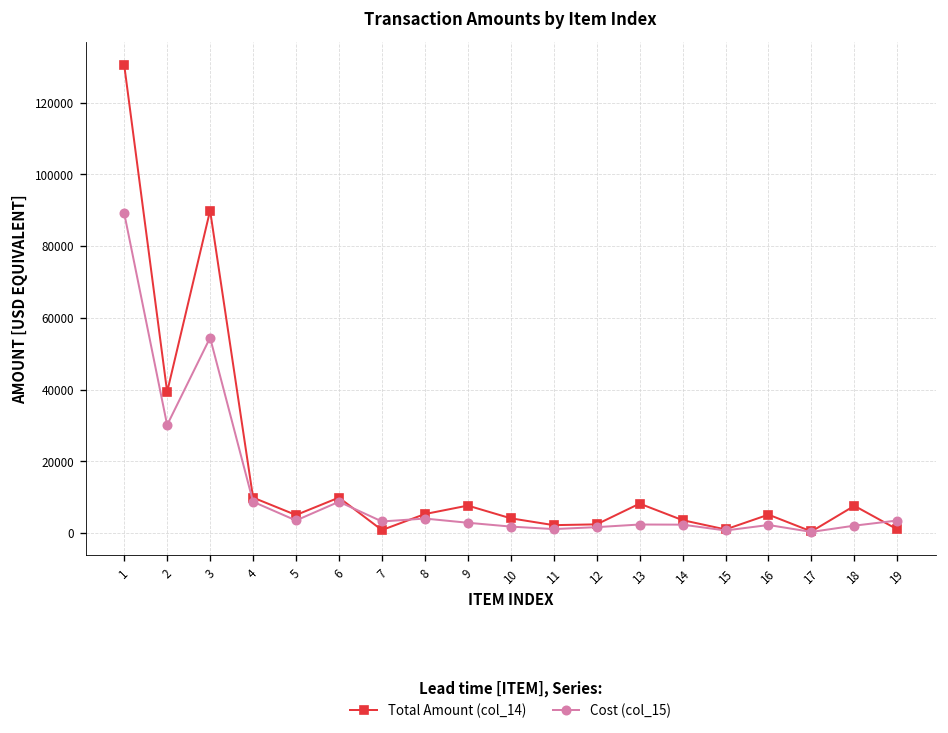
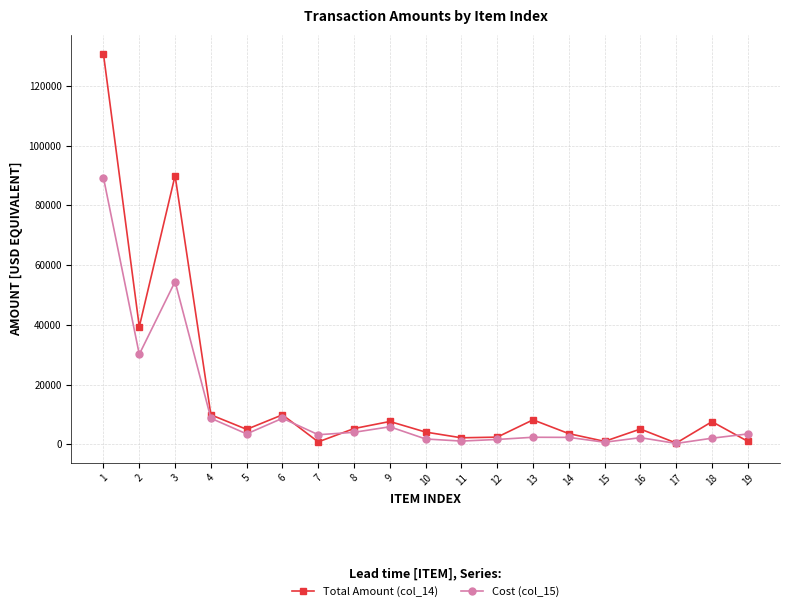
Cost (col_15), 9: 3000 -> 6000
